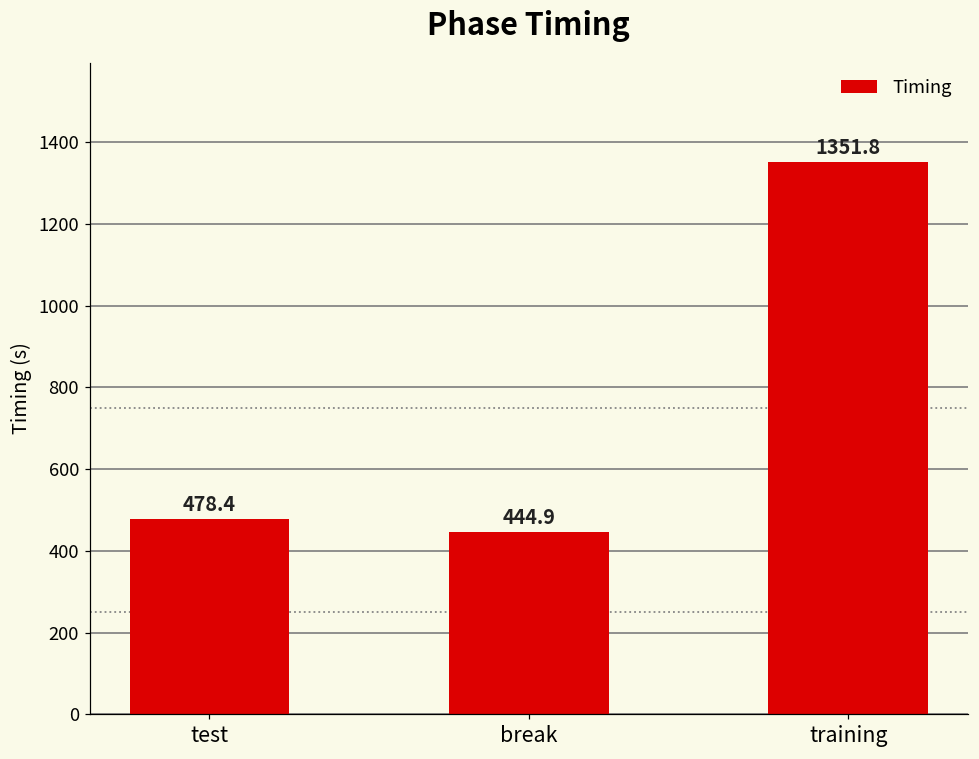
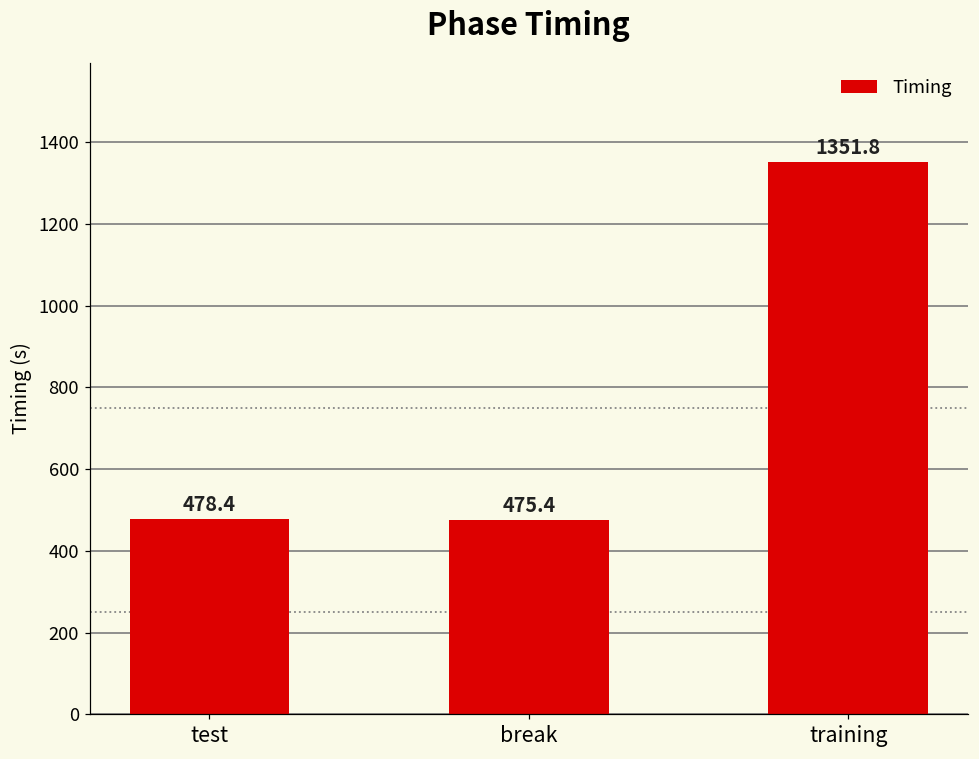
break: 444.9 -> 475.4
